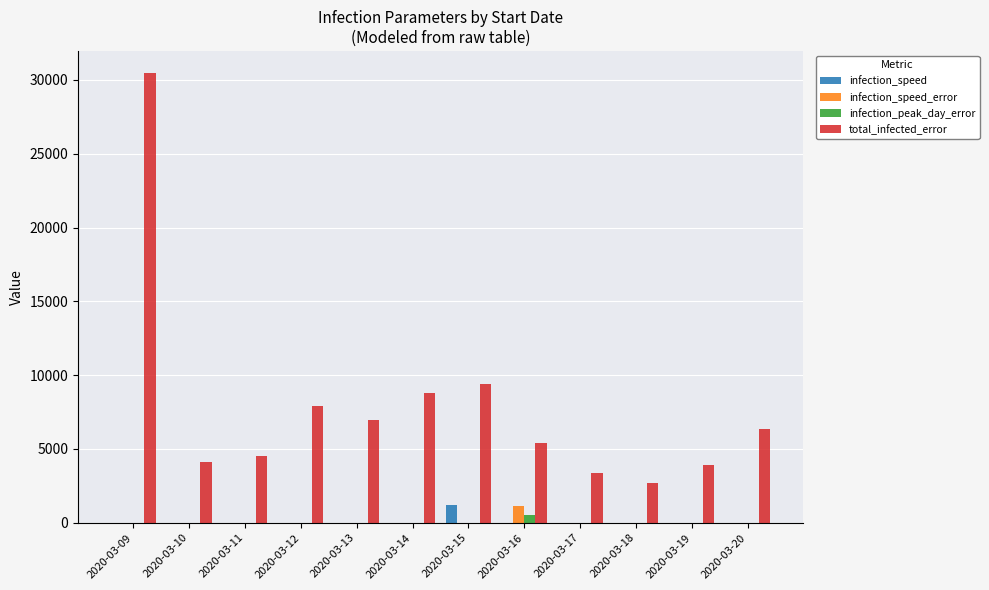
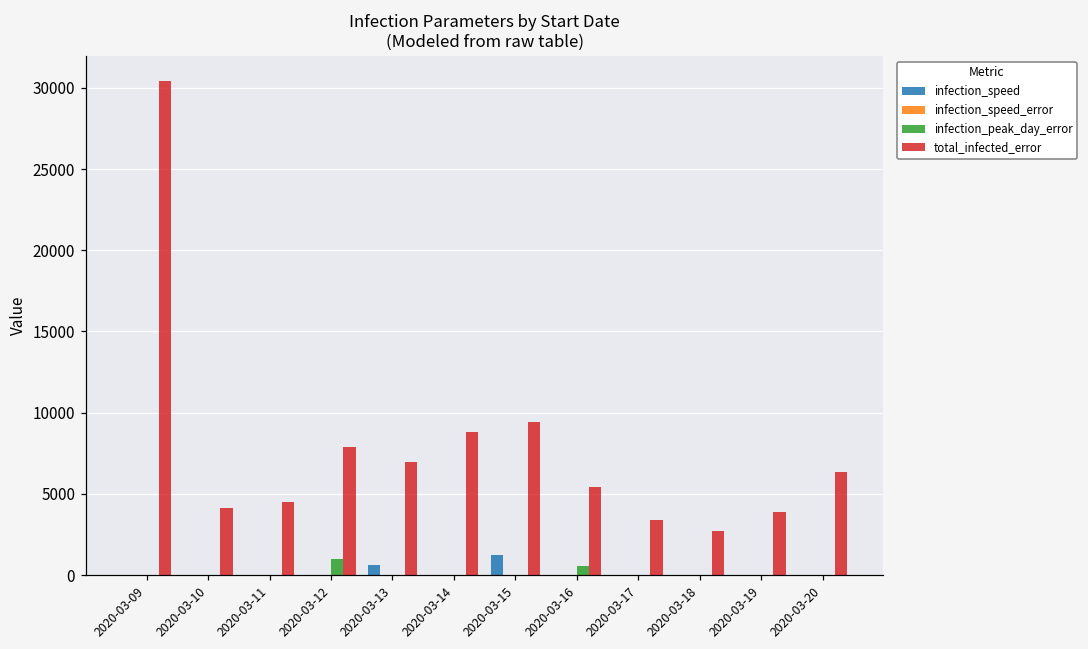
infection_peak_day_error, 2020-03-12: 0 -> 1000
infection_speed, 2020-03-13: 0 -> 600
infection_speed_error, 2020-03-16: 1100 -> 0
